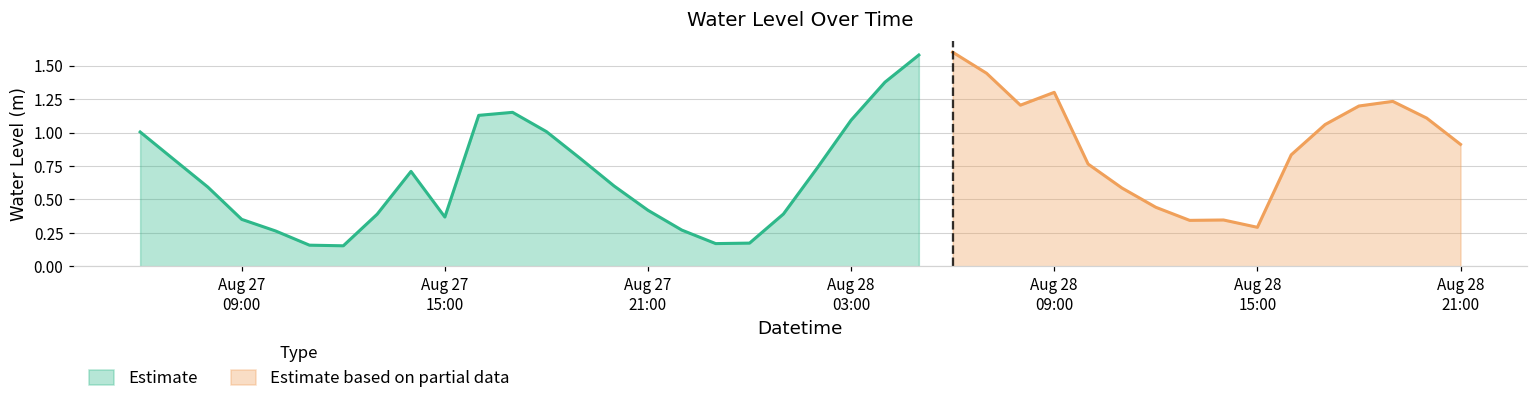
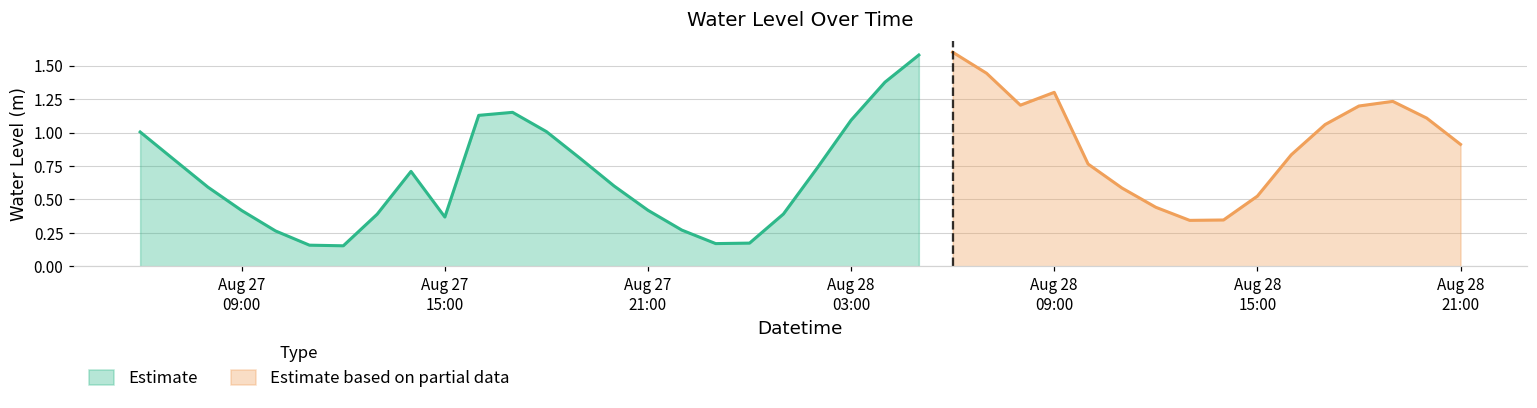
Estimate, Aug 27 09:00: 0.35 -> 0.42
Estimate based on partial data, Aug 28 15:00: 0.29 -> 0.52
